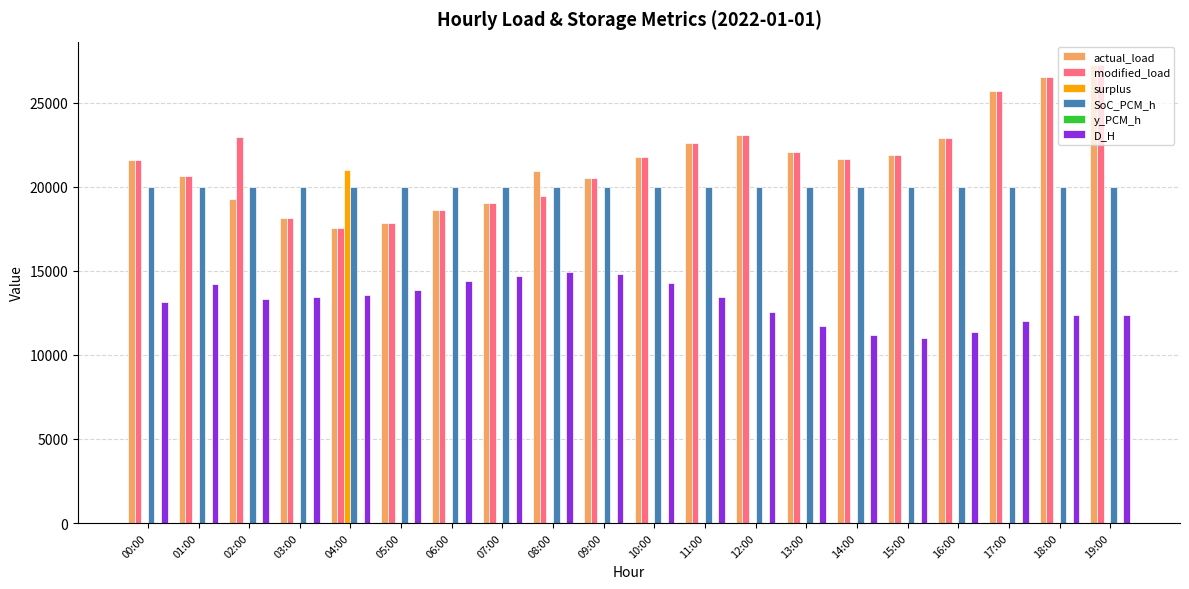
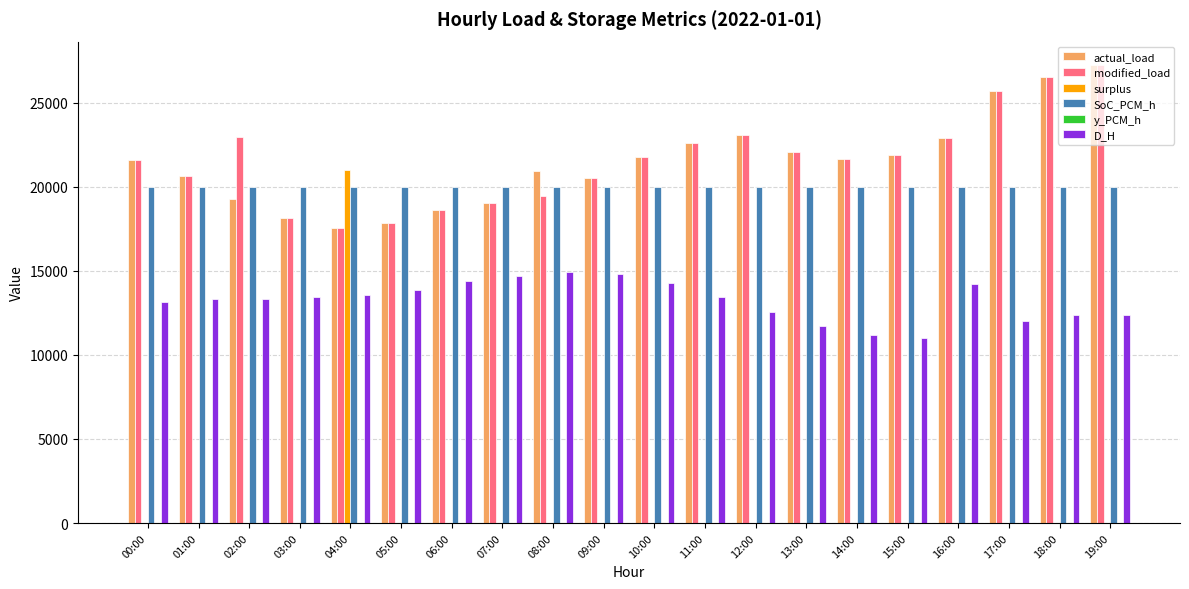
D_H, 01:00: 14200 -> 13300
D_H, 16:00: 11400 -> 14200
